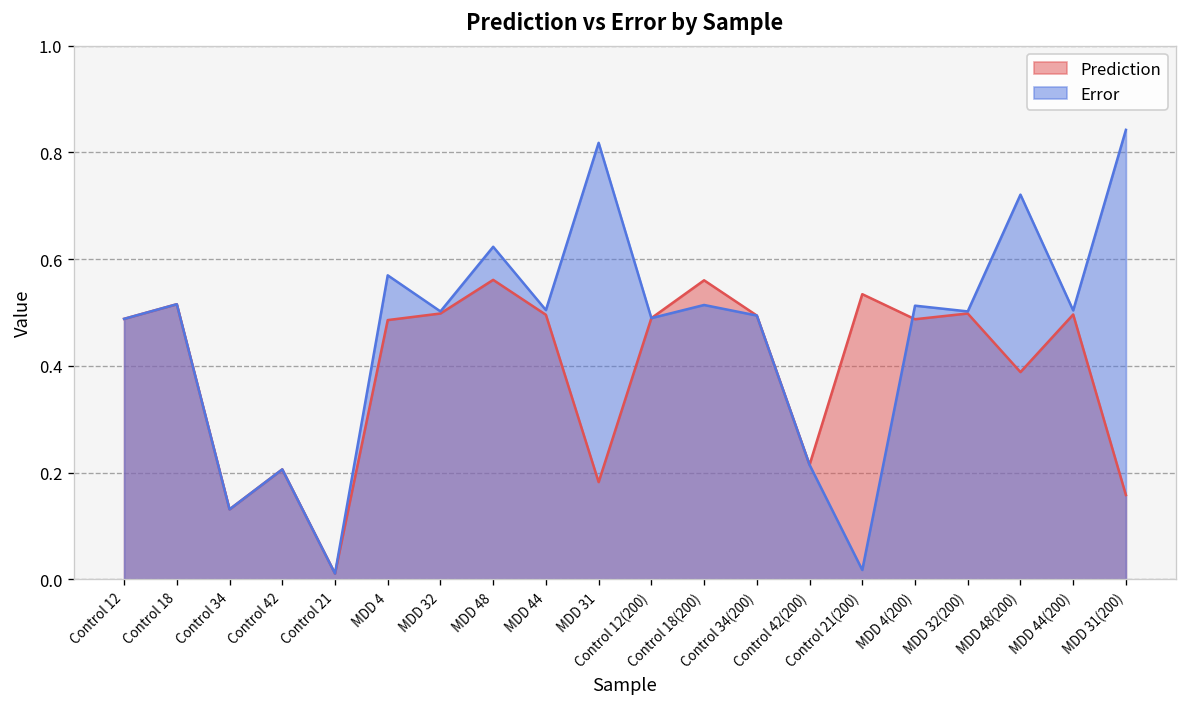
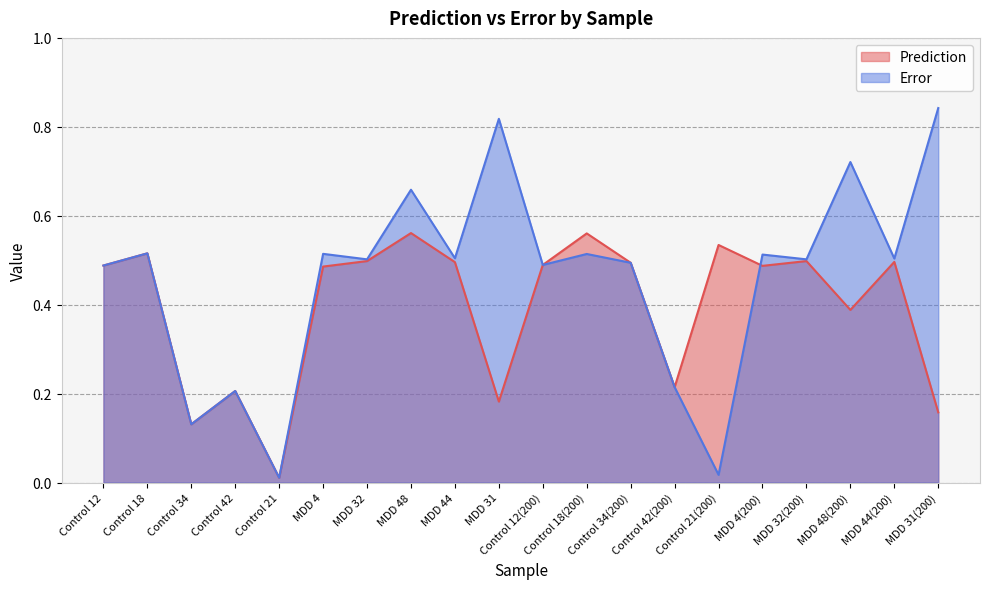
Error, MDD 4: 0.57 -> 0.51
Error, MDD 48: 0.62 -> 0.66
